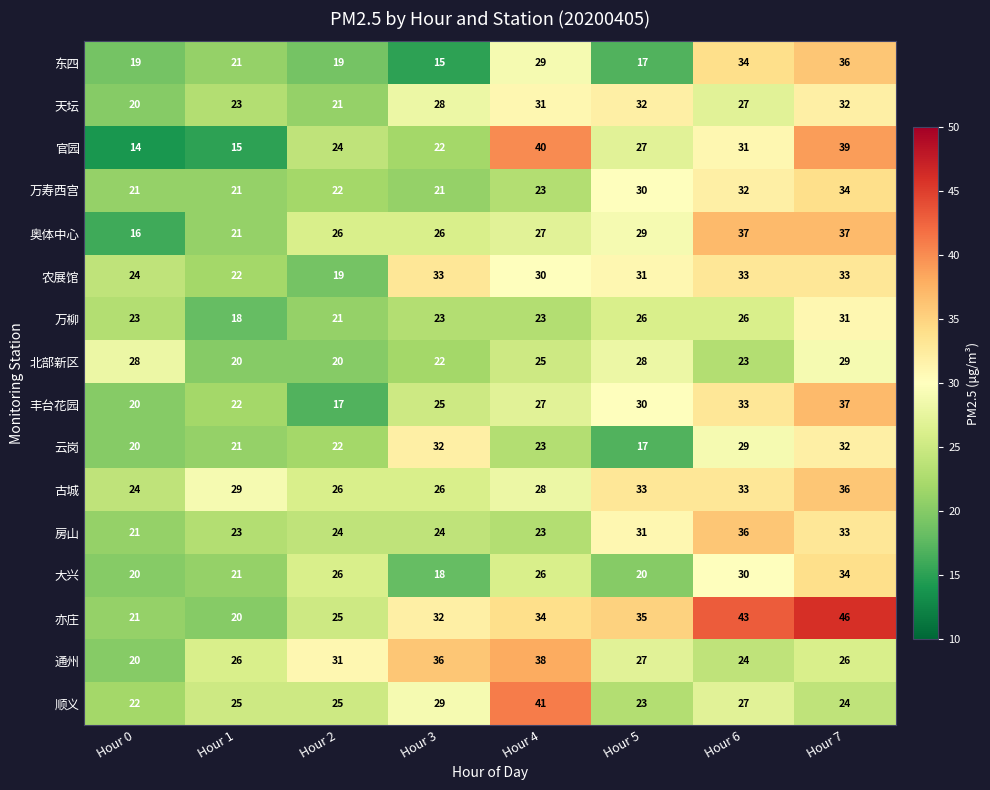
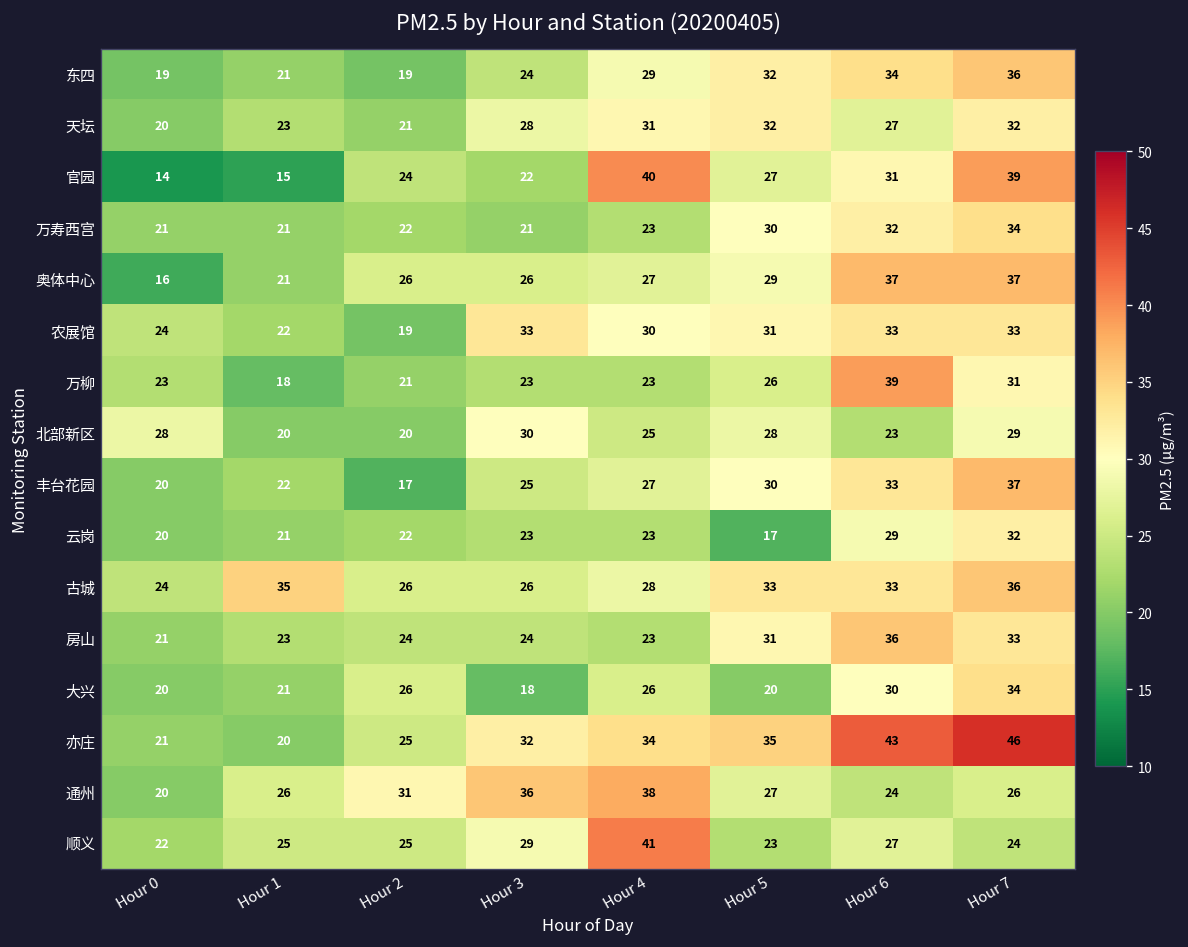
东四, Hour 3: 15 -> 24
东四, Hour 5: 17 -> 32
万柳, Hour 6: 26 -> 39
北部新区, Hour 3: 22 -> 30
云岗, Hour 3: 32 -> 23
古城, Hour 1: 29 -> 35
